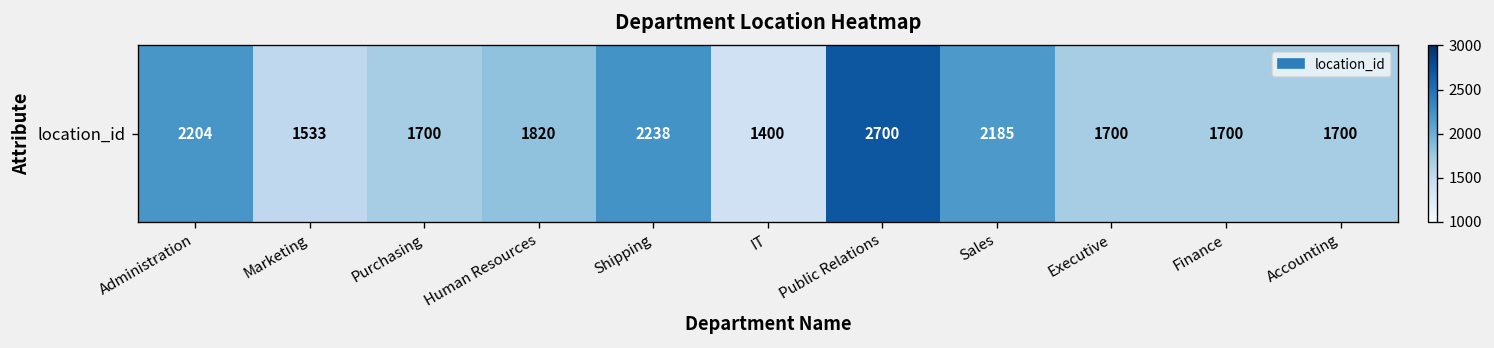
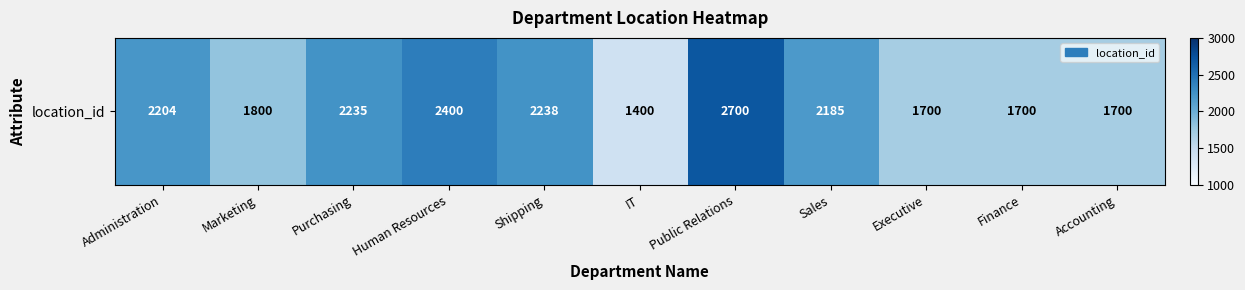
location_id, Marketing: 1533 -> 1800
location_id, Purchasing: 1700 -> 2235
location_id, Human Resources: 1820 -> 2400
